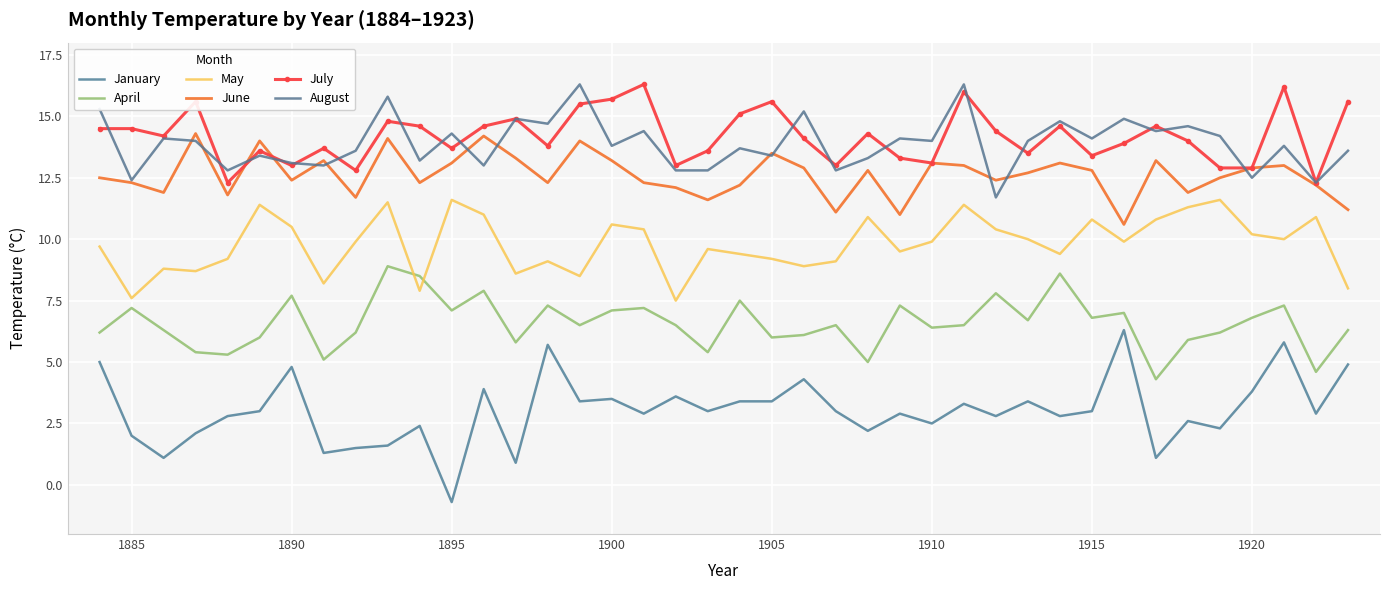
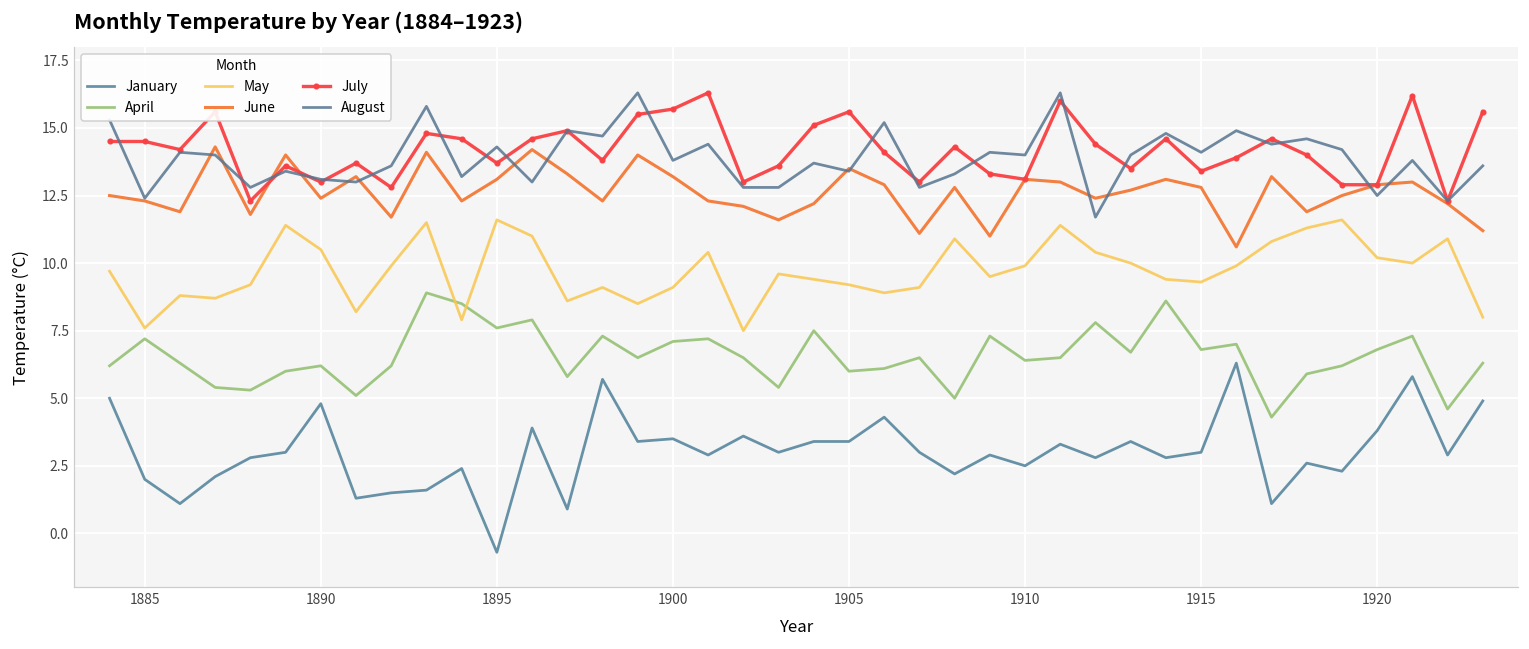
April, 1890: 7.7 -> 6.2
April, 1895: 7.1 -> 7.6
May, 1900: 10.6 -> 9.1
May, 1915: 10.8 -> 9.3
